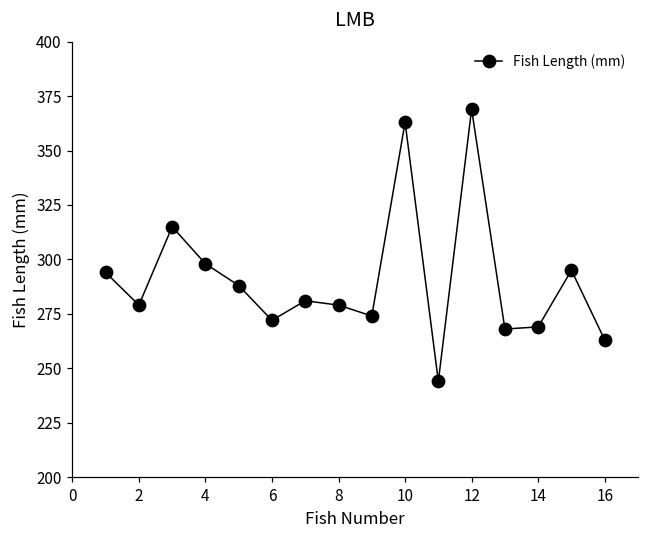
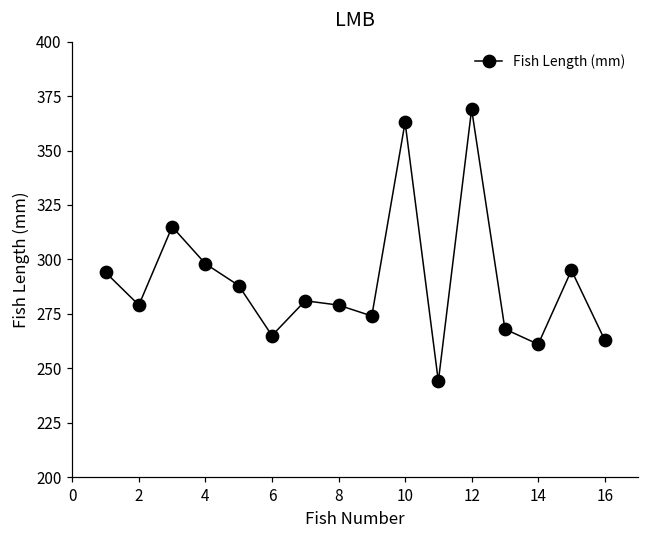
6: 272 -> 265
14: 269 -> 261
